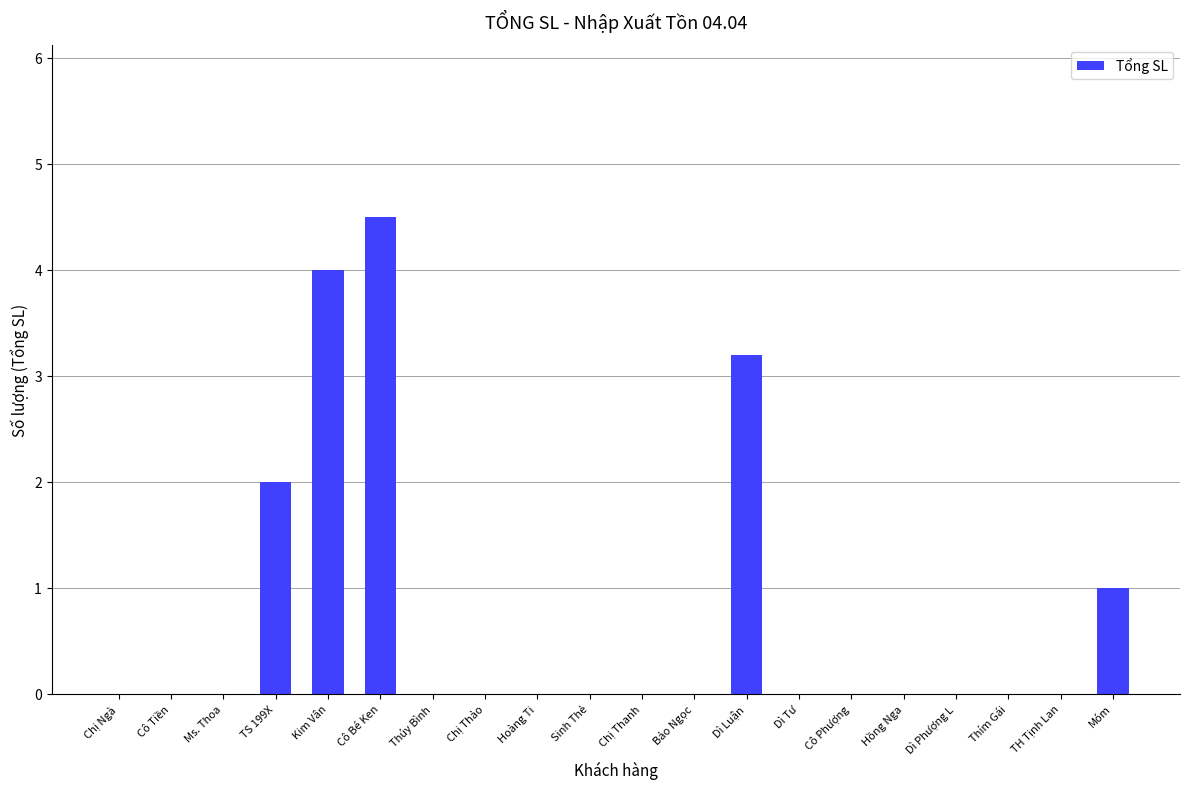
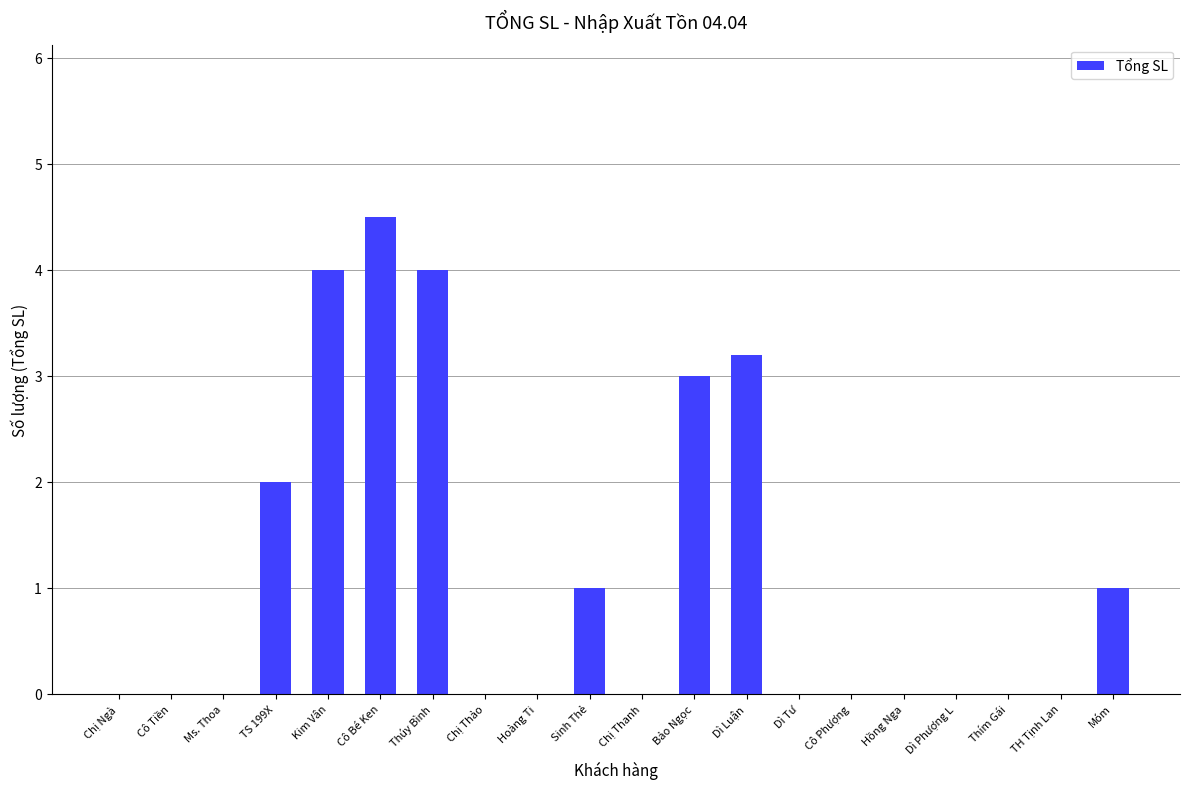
Thúy Bình: 0 -> 4
Sinh Thẻ: 0 -> 1
Bảo Ngọc: 0 -> 3
